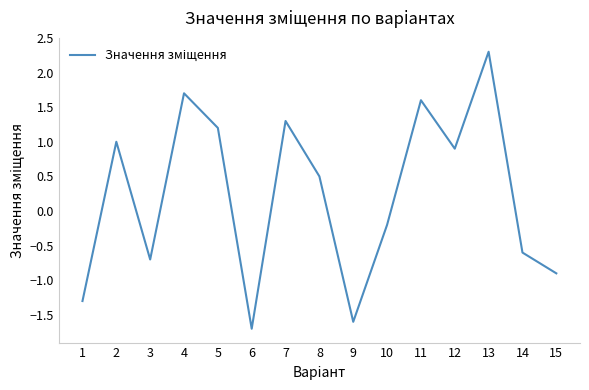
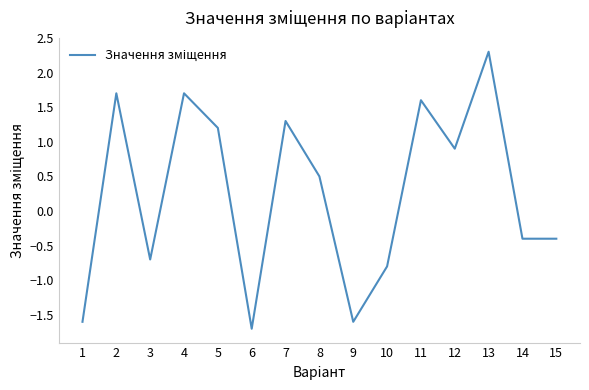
1: -1.3 -> -1.6
2: 1.0 -> 1.7
10: -0.2 -> -0.8
14: -0.6 -> -0.4
15: -0.9 -> -0.4
